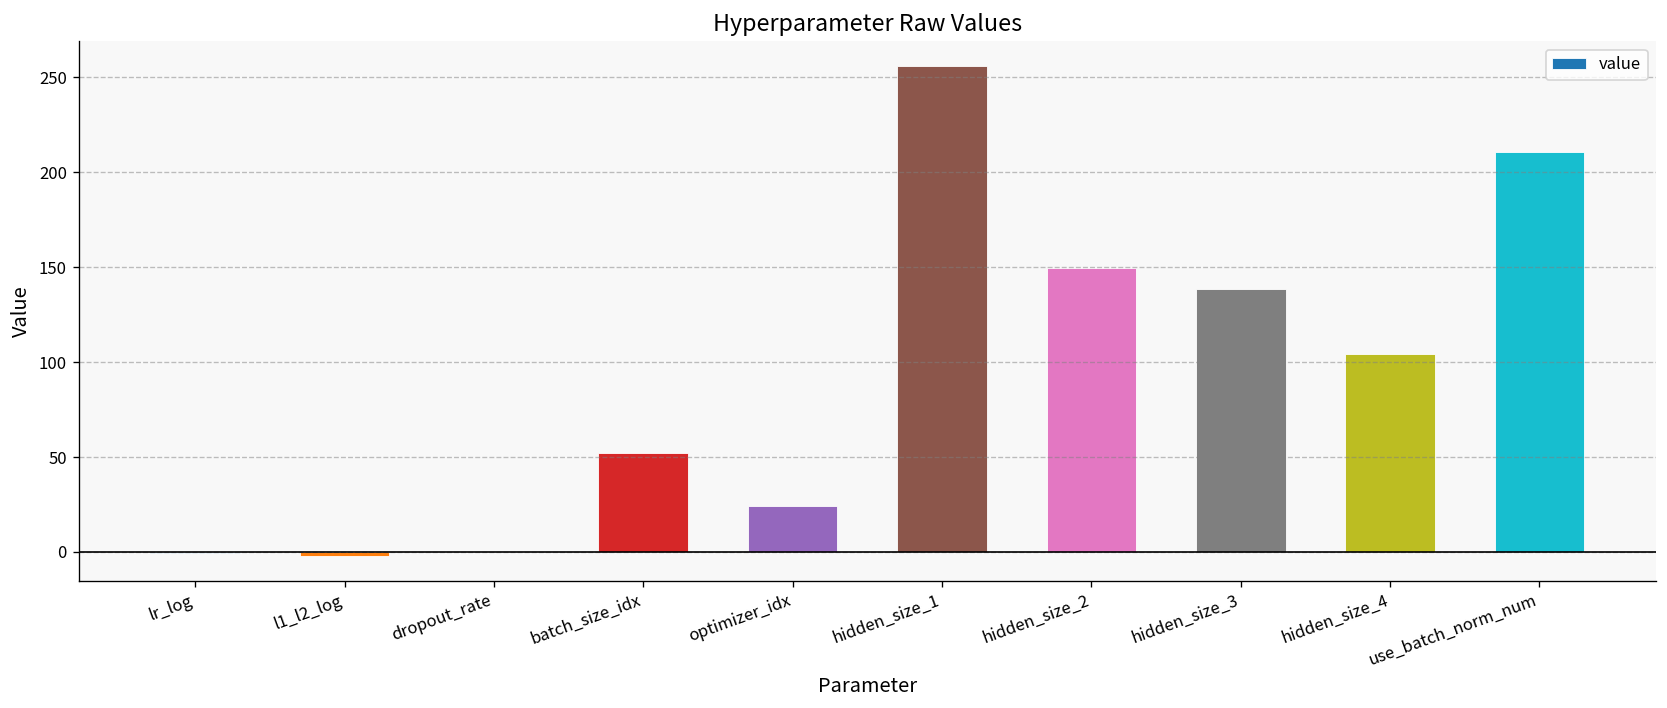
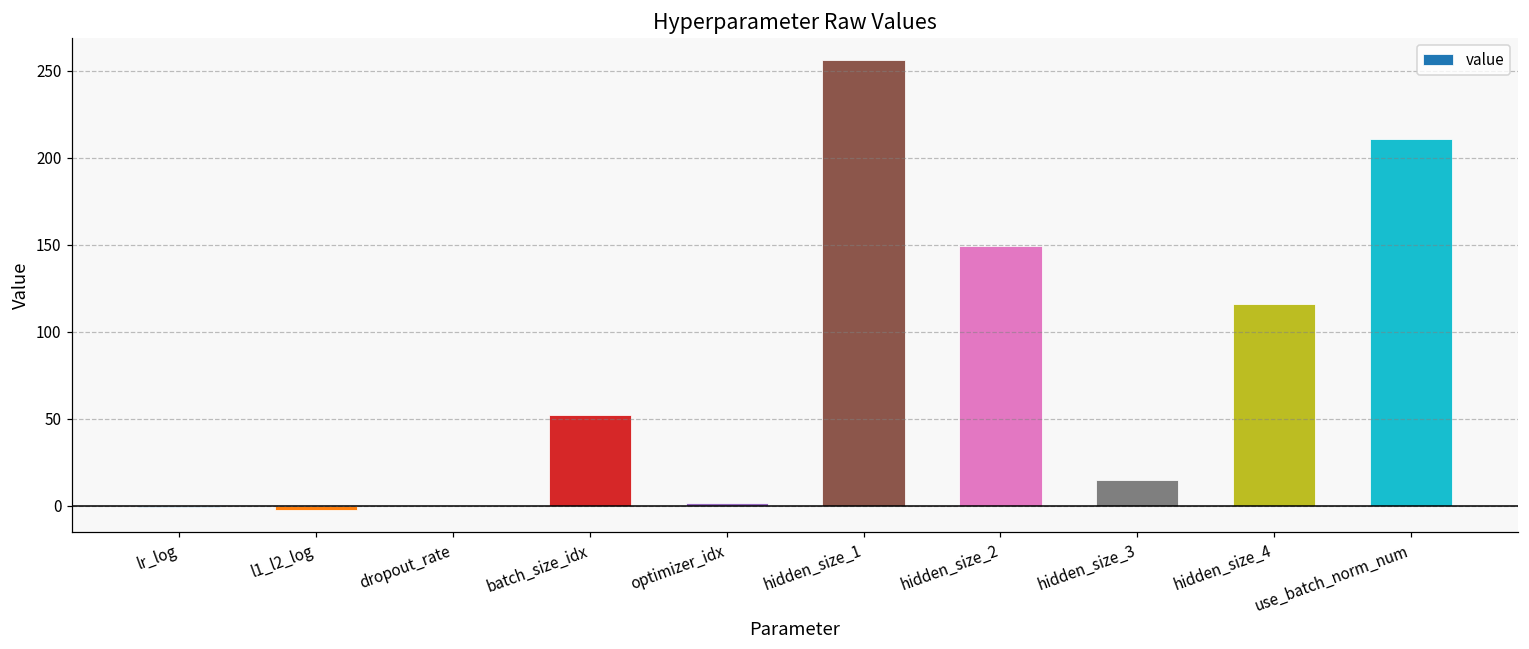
optimizer_idx: 24 -> 2
hidden_size_3: 139 -> 15
hidden_size_4: 104 -> 116
